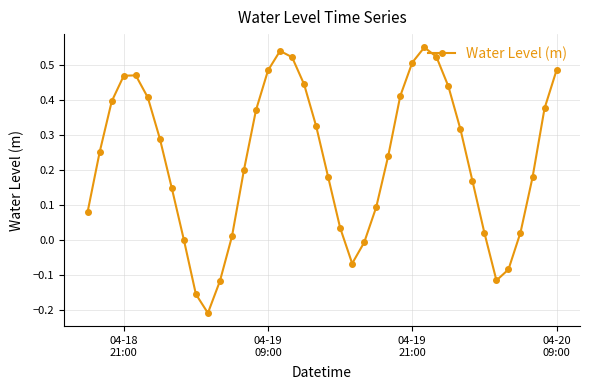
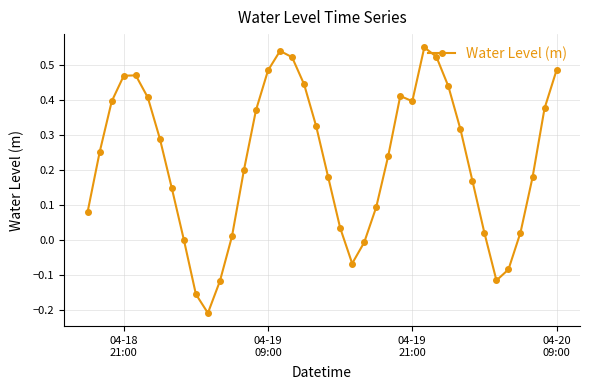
04-19 21:00: 0.51 -> 0.40
